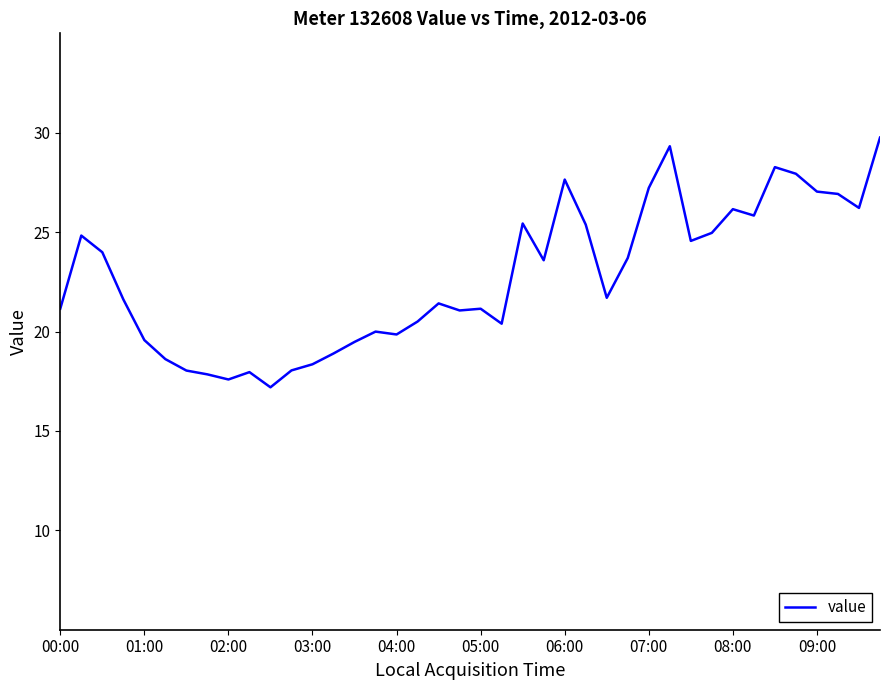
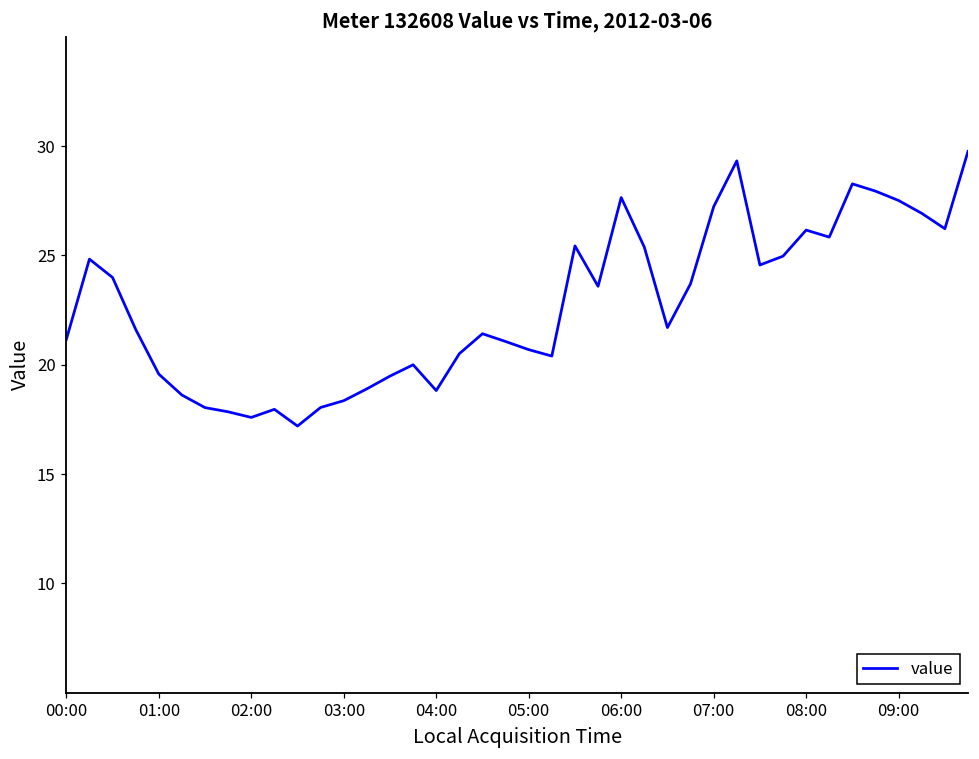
04:00: 19.9 -> 18.8
05:00: 21.1 -> 20.7
09:00: 27.0 -> 27.5
